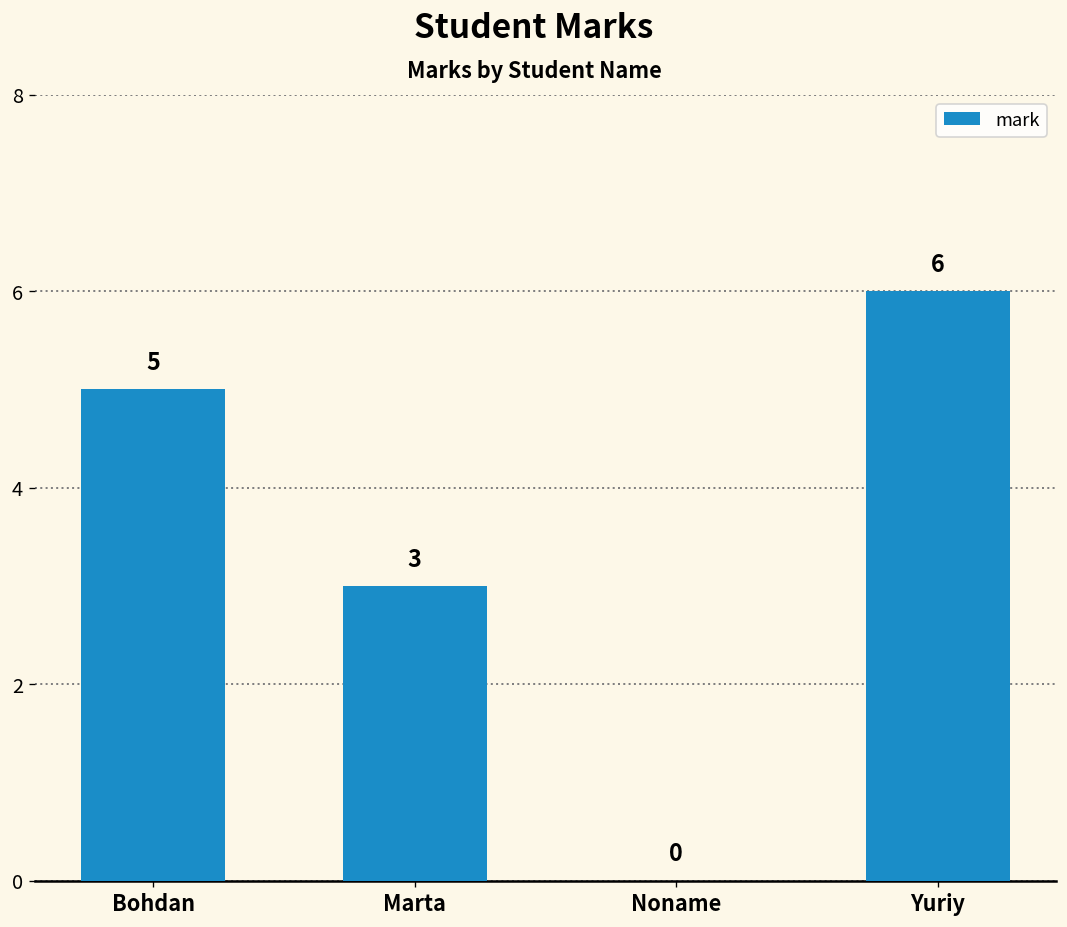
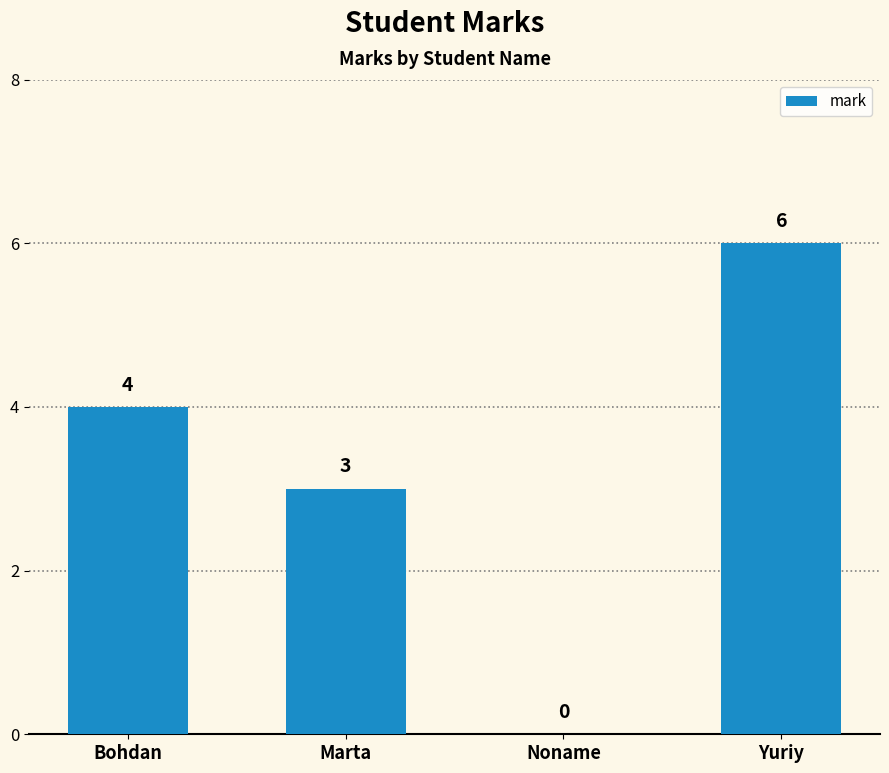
Bohdan: 5 -> 4
